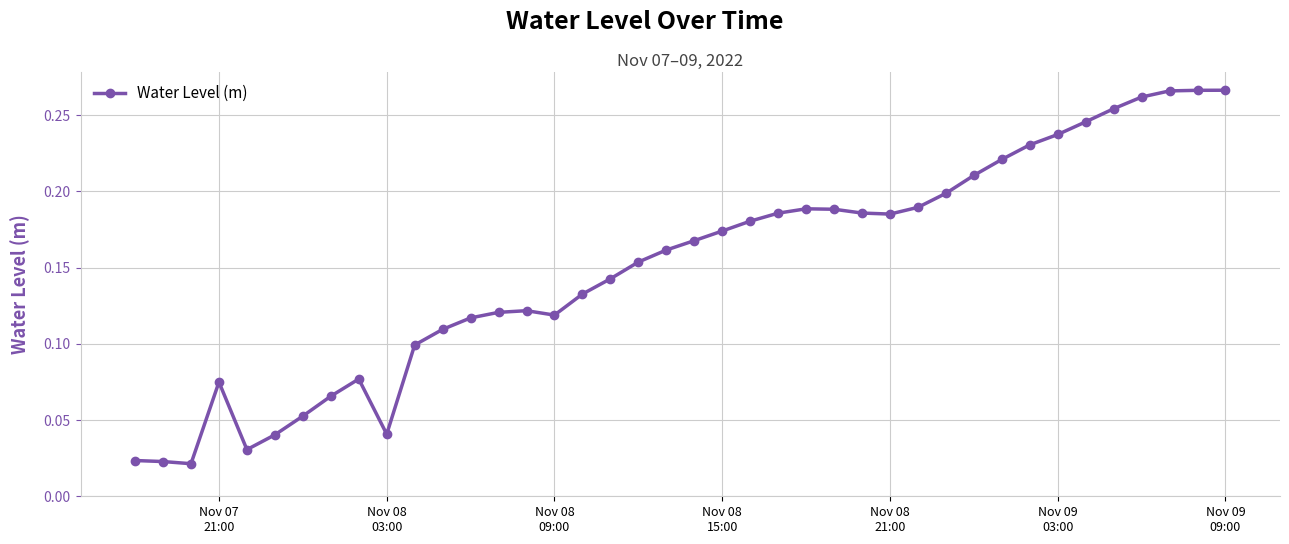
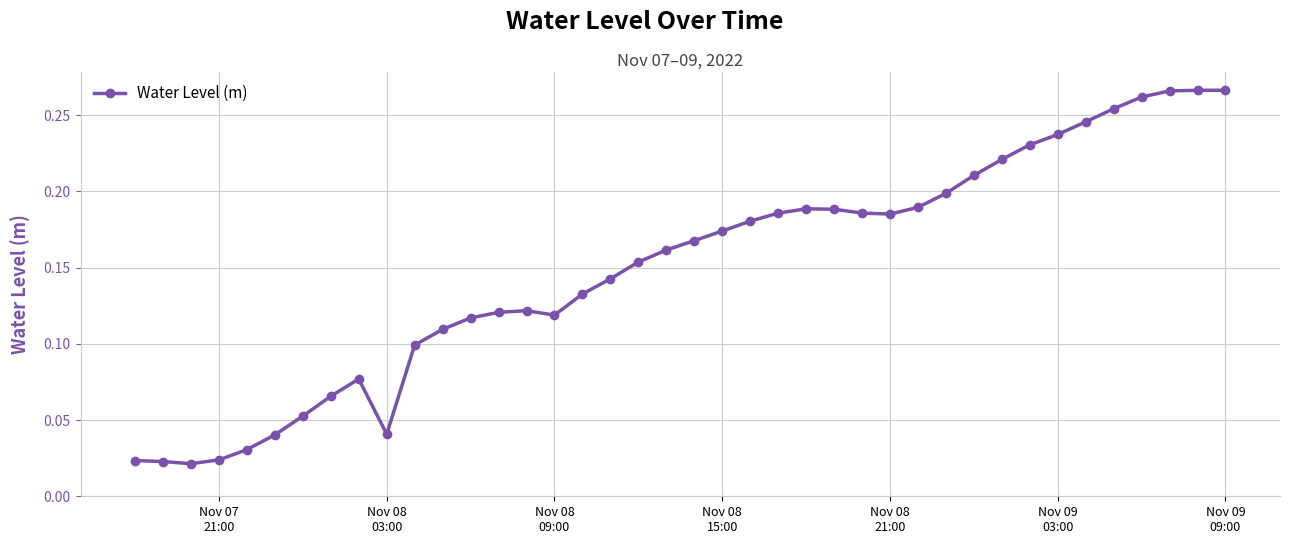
Nov 07 21:00: 0.075 -> 0.024
